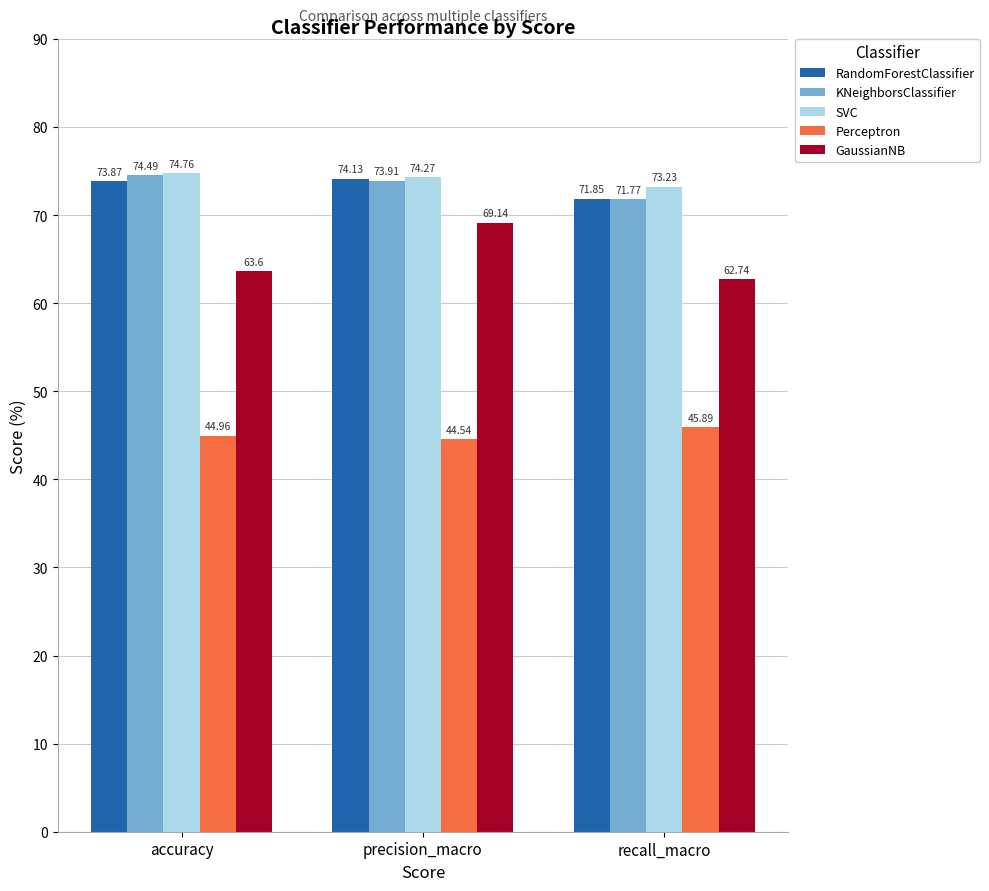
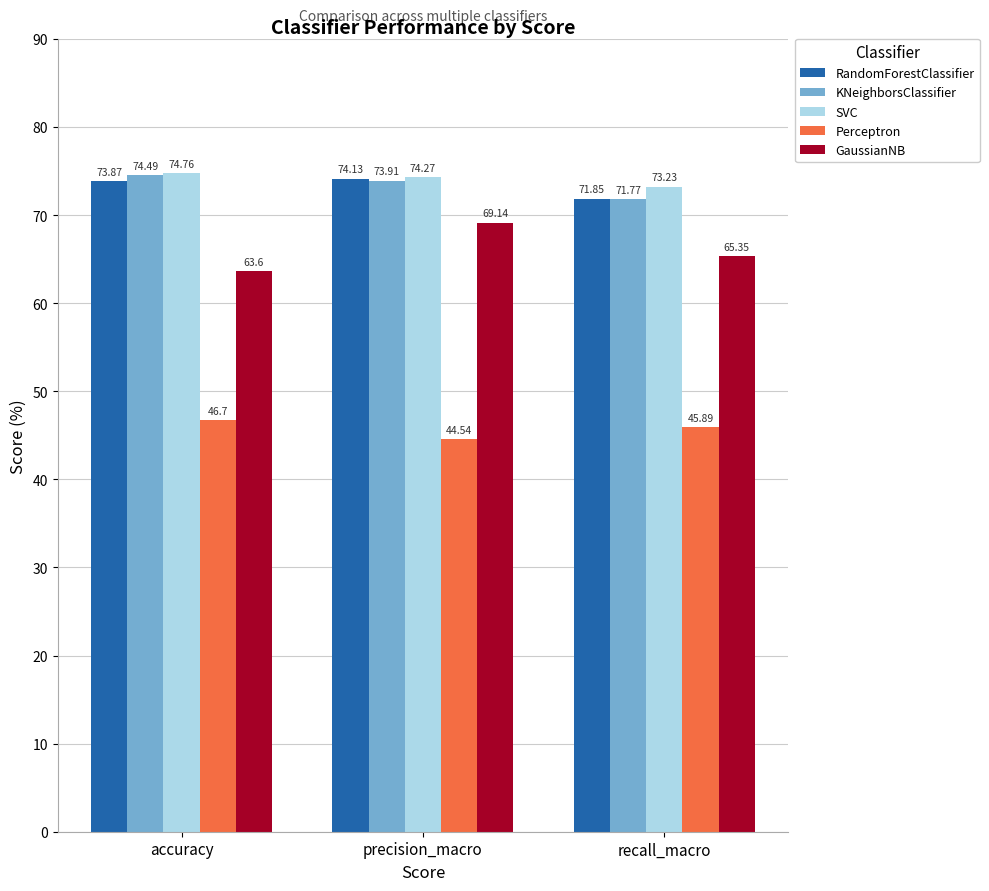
Perceptron, accuracy: 44.96 -> 46.7
GaussianNB, recall_macro: 62.74 -> 65.35
